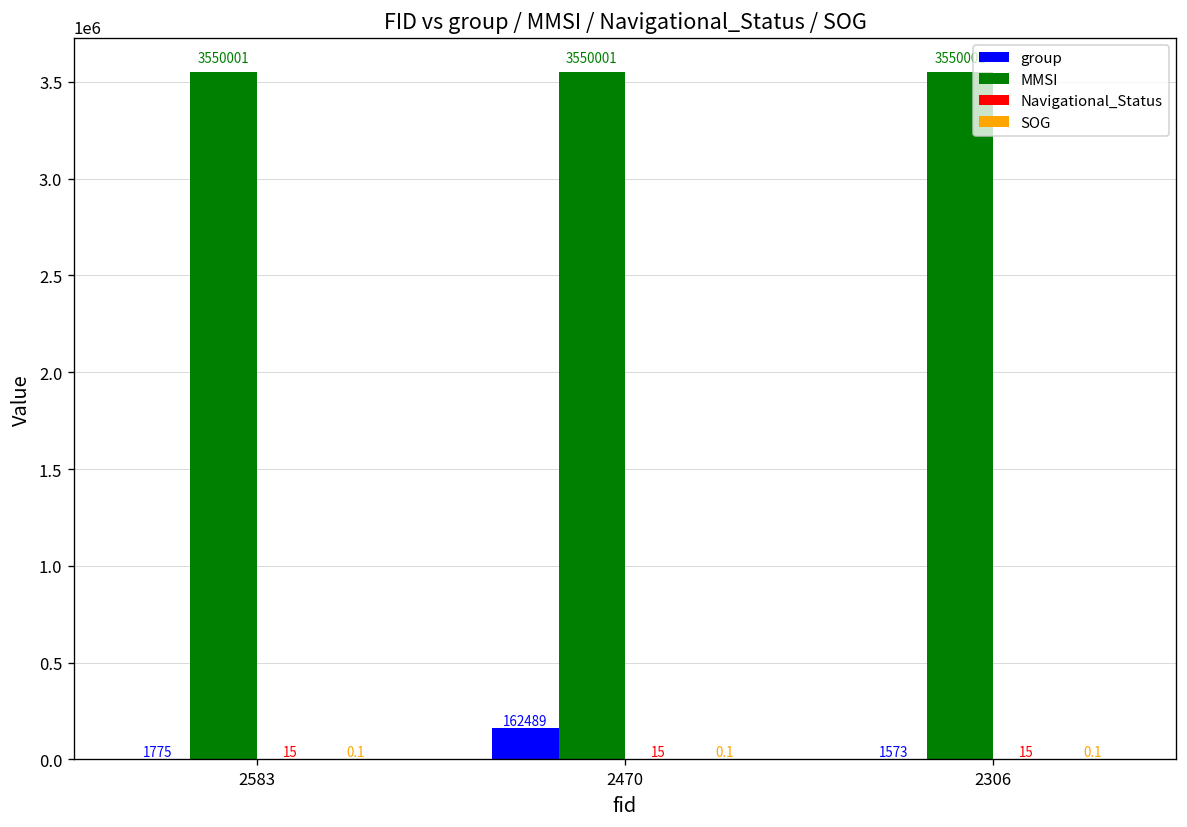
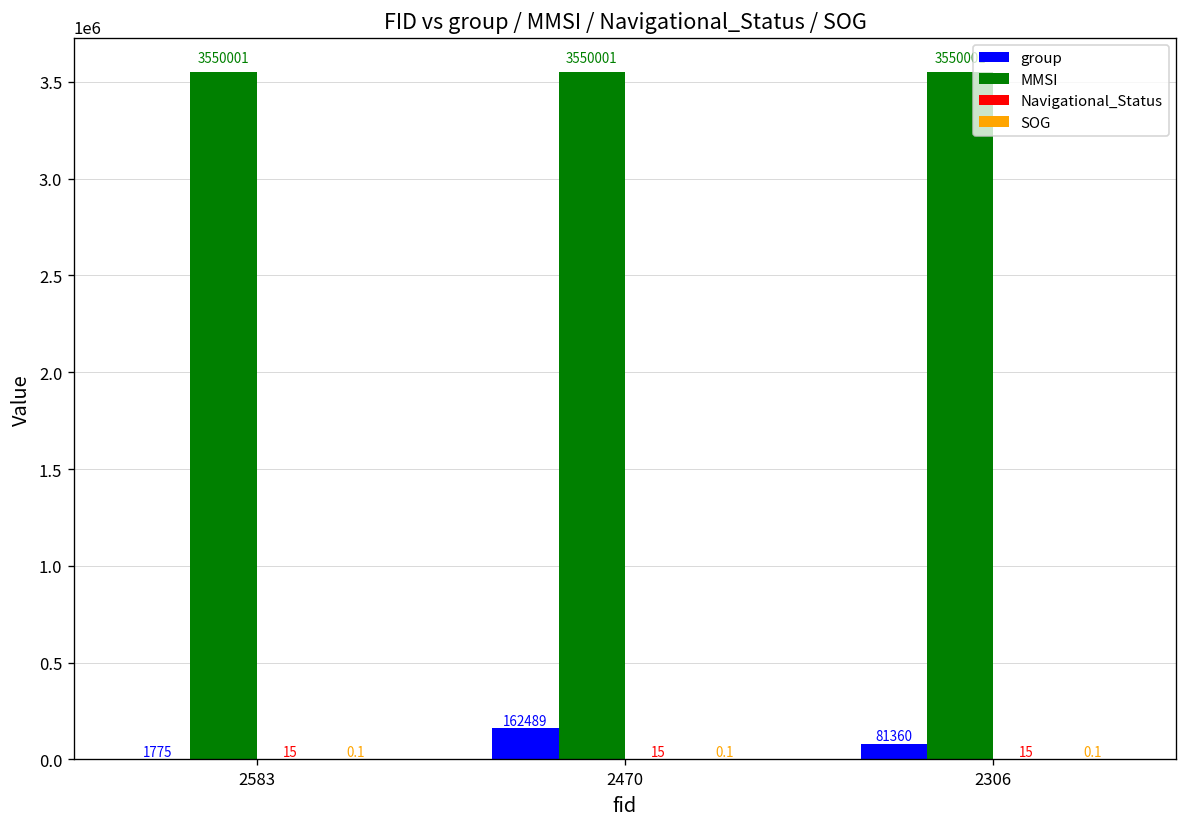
group, 2306: 1573 -> 81360
